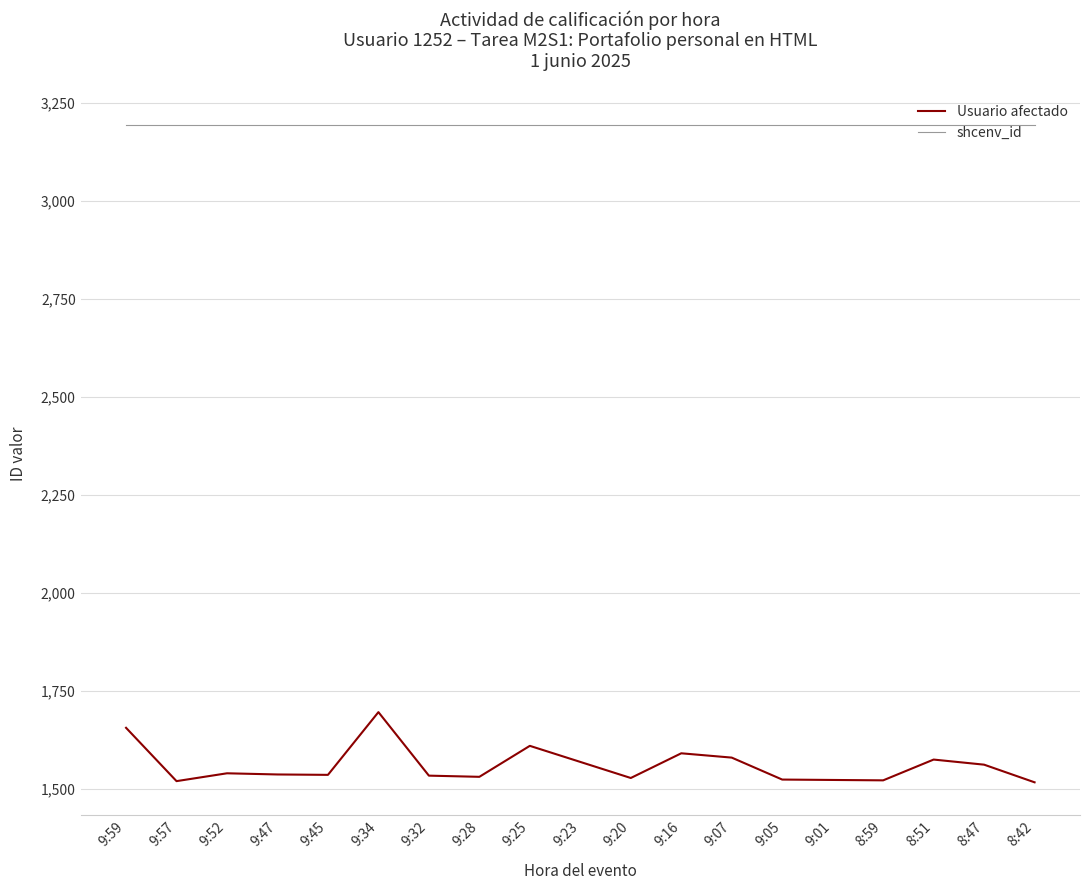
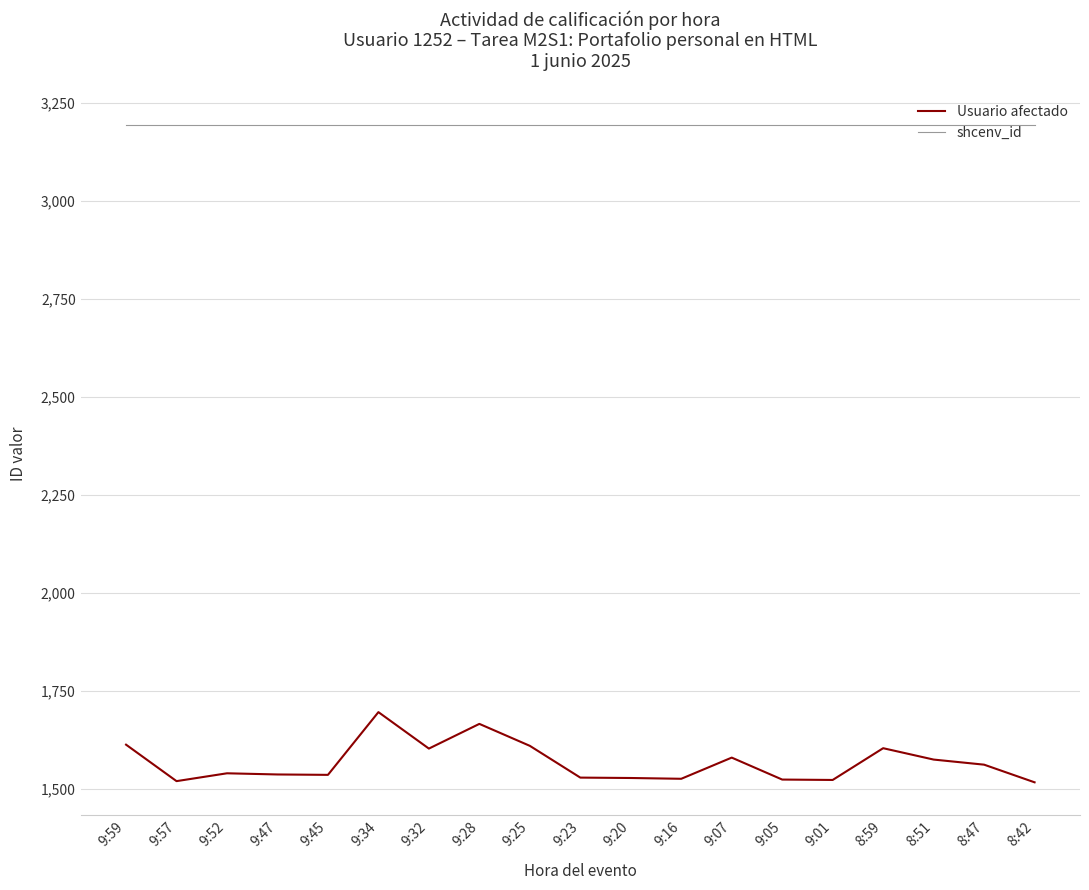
Usuario afectado, 9:59: 1,660 -> 1,610
Usuario afectado, 9:32: 1,530 -> 1,600
Usuario afectado, 9:28: 1,530 -> 1,670
Usuario afectado, 9:23: 1,570 -> 1,530
Usuario afectado, 9:16: 1,590 -> 1,530
Usuario afectado, 8:59: 1,520 -> 1,600
